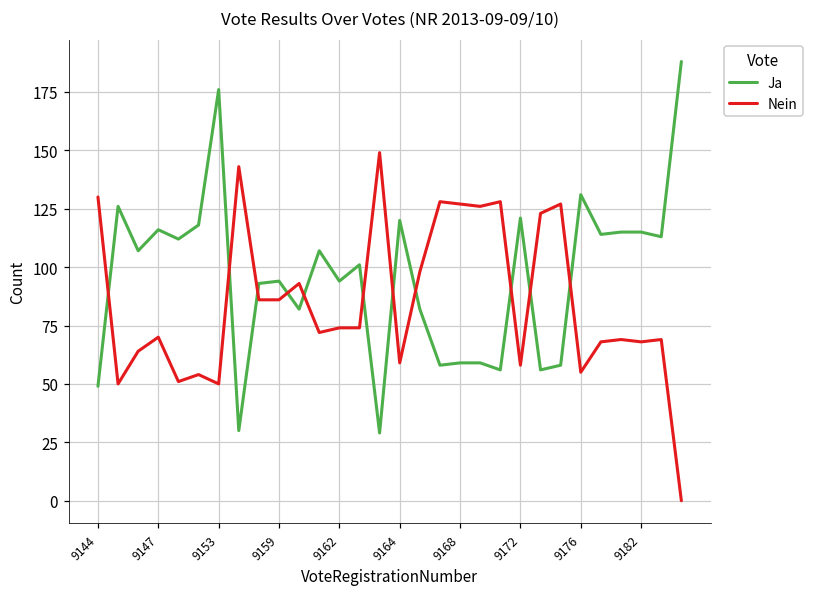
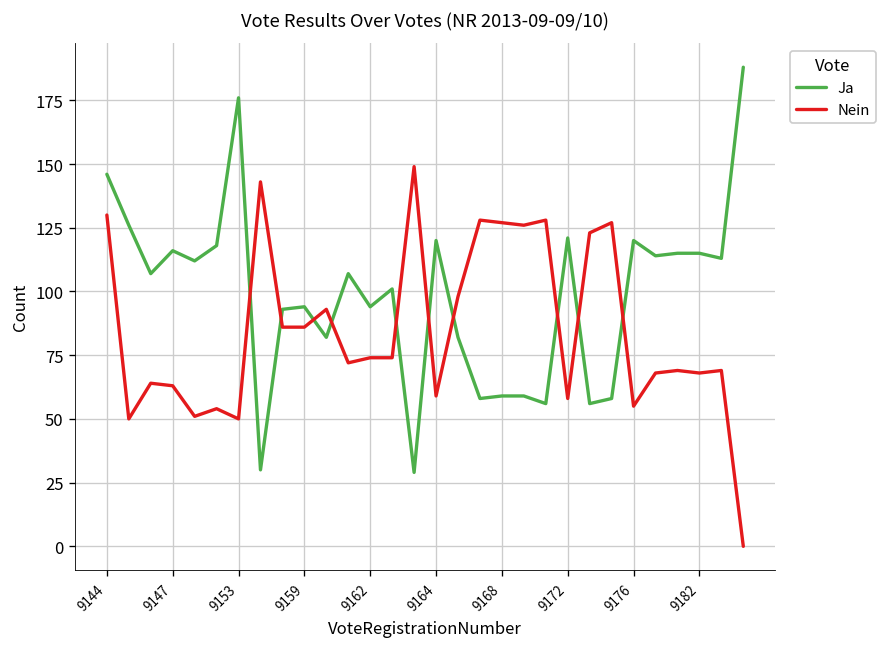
Ja, 9144: 49 -> 146
Nein, 9147: 70 -> 63
Ja, 9176: 131 -> 120
